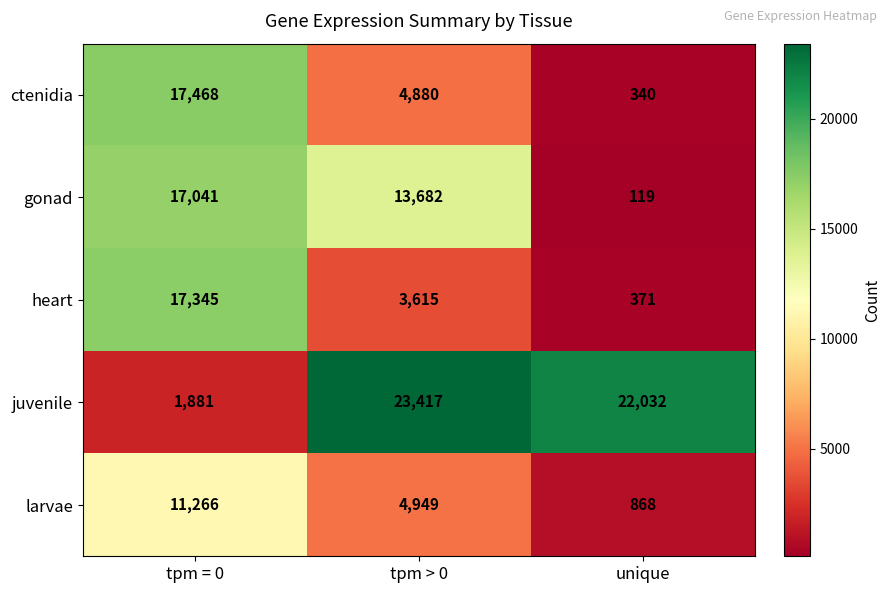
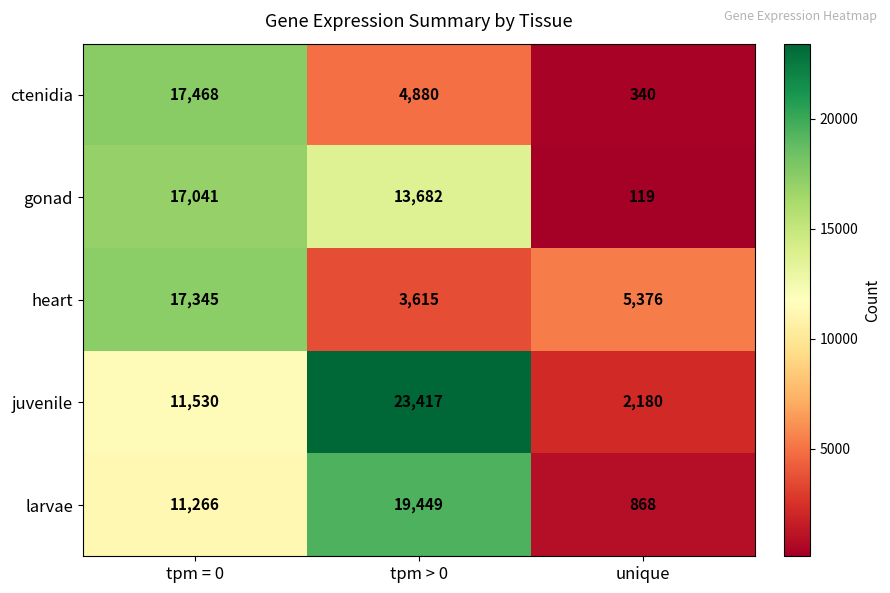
heart, unique: 371 -> 5,376
juvenile, tpm = 0: 1,881 -> 11,530
juvenile, unique: 22,032 -> 2,180
larvae, tpm > 0: 4,949 -> 19,449
